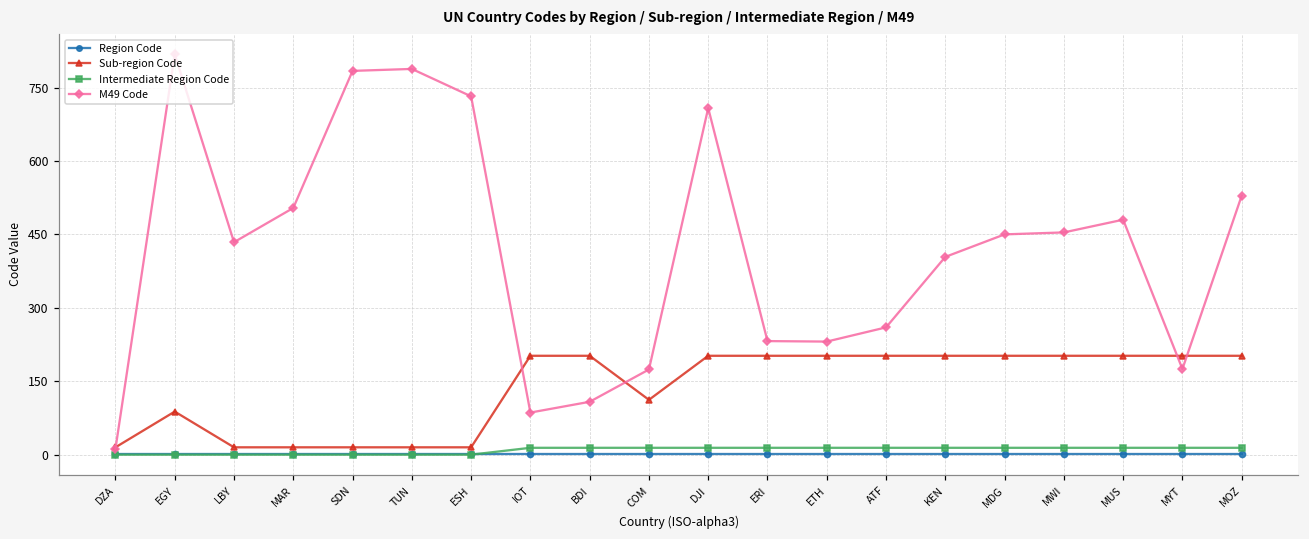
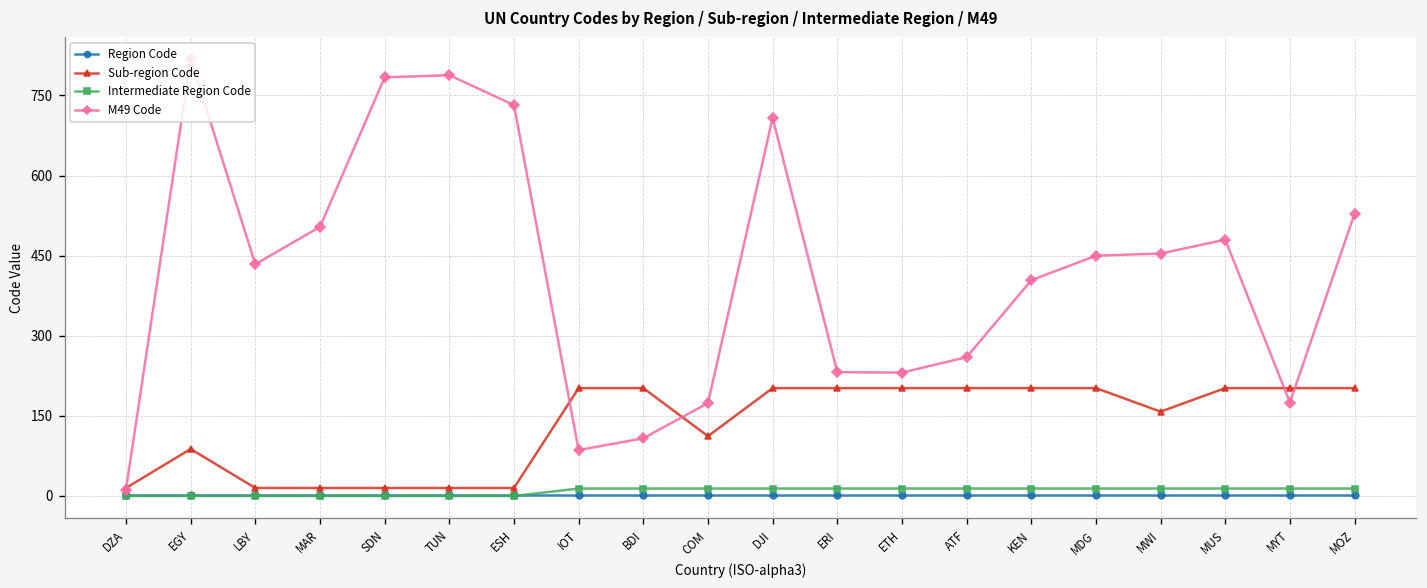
Sub-region Code, MWI: 200 -> 160
